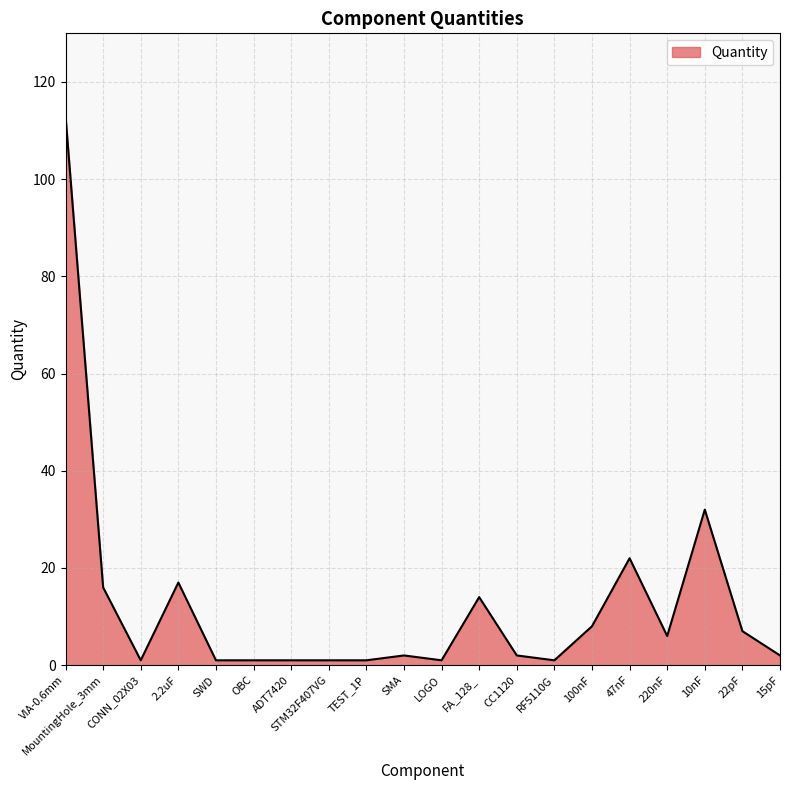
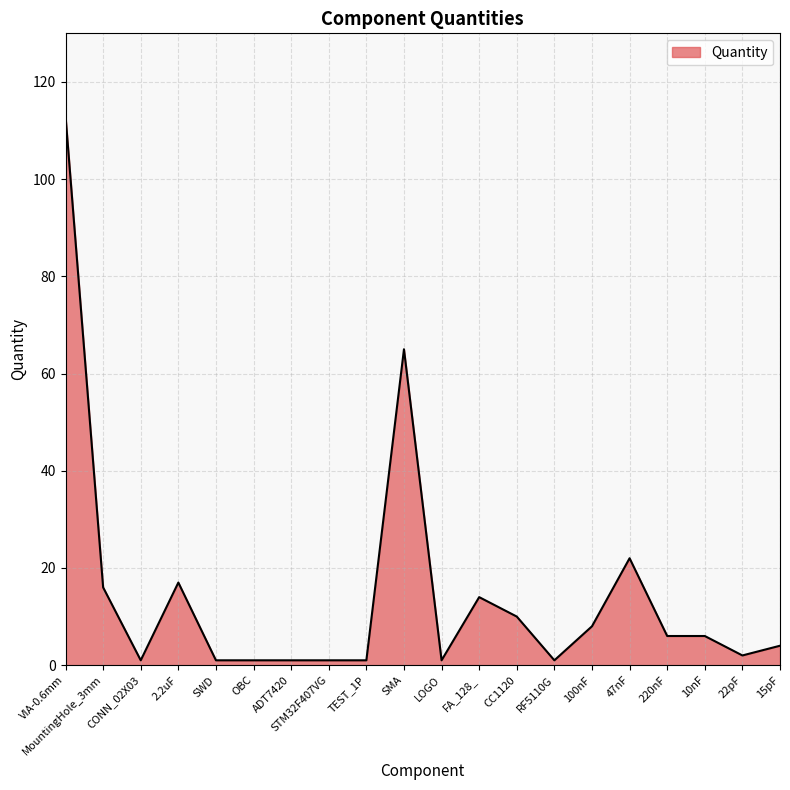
SMA: 2 -> 65
CC1120: 2 -> 10
10nF: 32 -> 6
22pF: 7 -> 2
15pF: 2 -> 4
